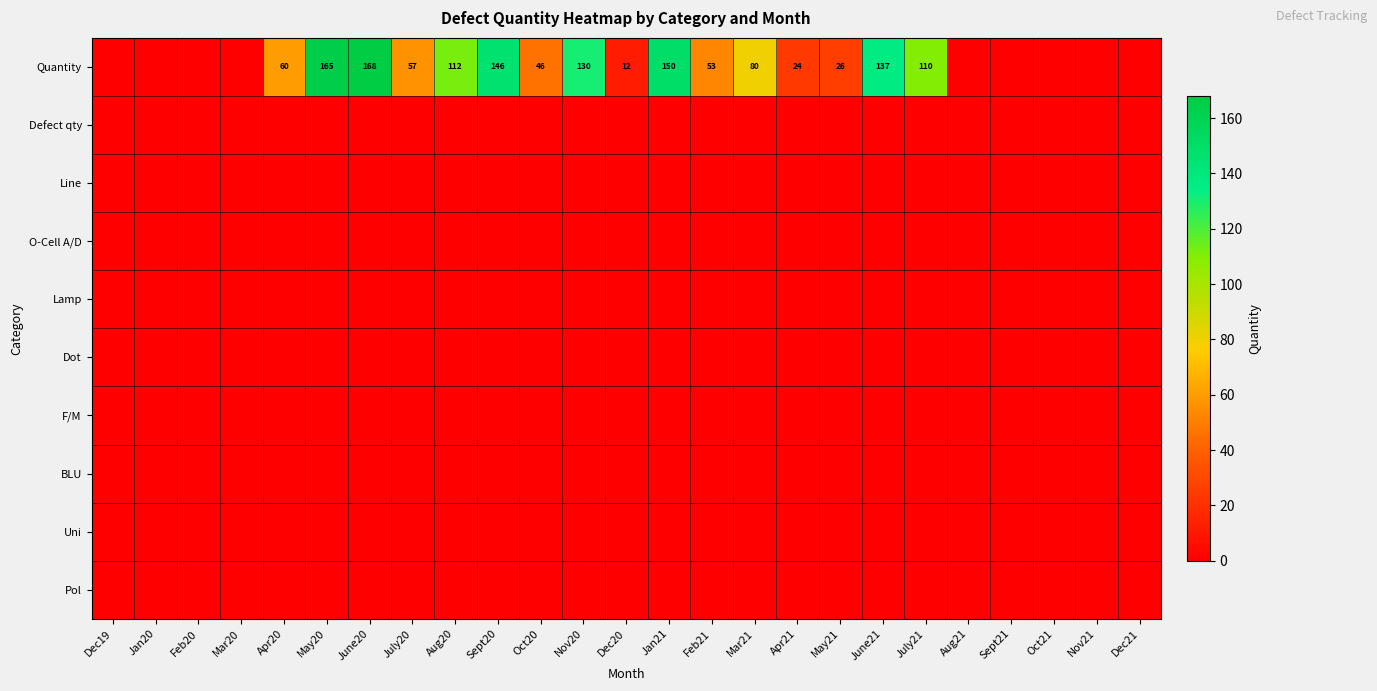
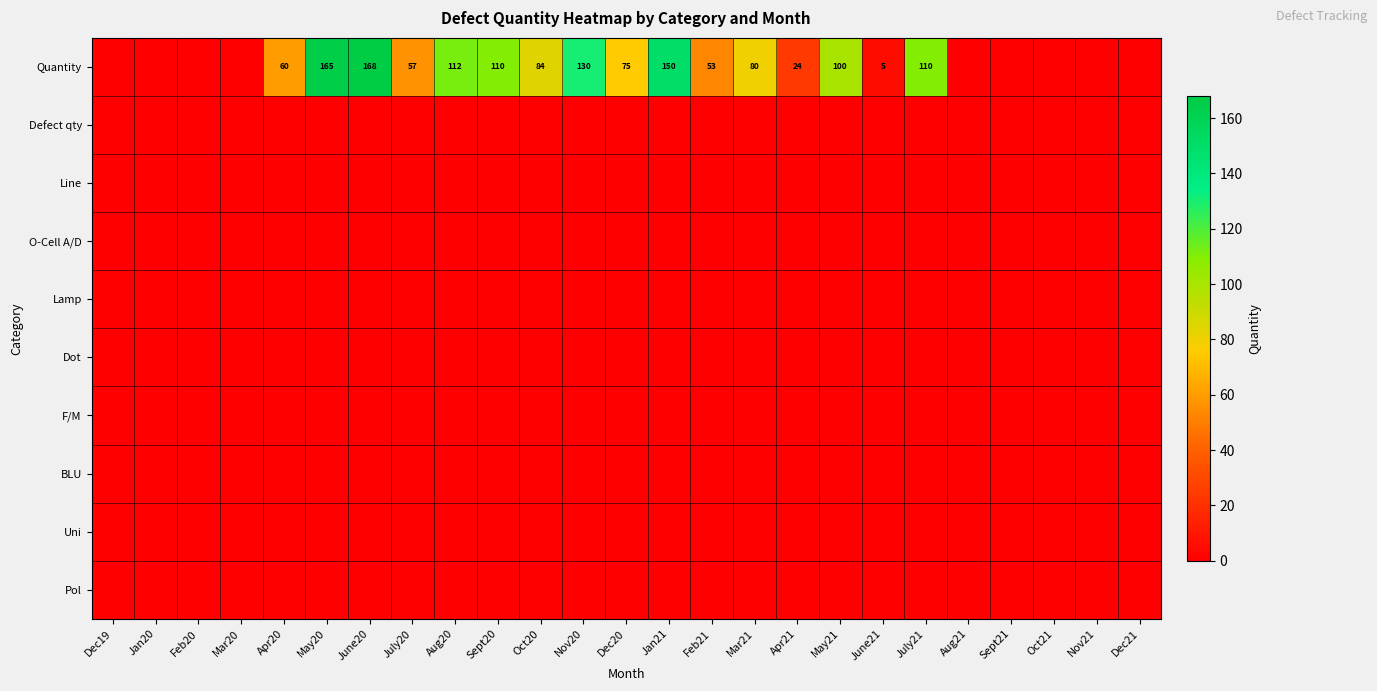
Quantity, Sept20: 146 -> 110
Quantity, Oct20: 46 -> 84
Quantity, Dec20: 12 -> 75
Quantity, May21: 26 -> 100
Quantity, June21: 137 -> 5
